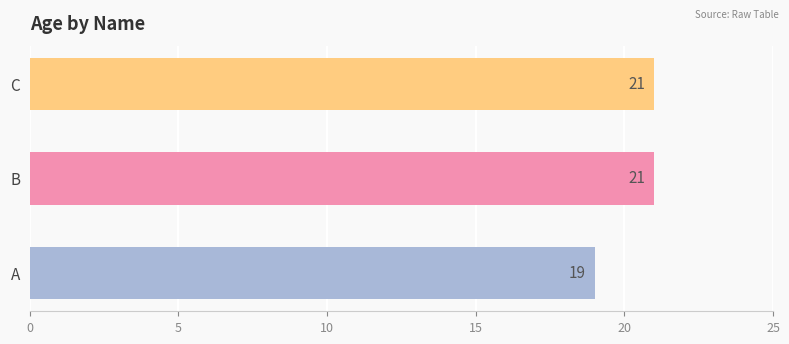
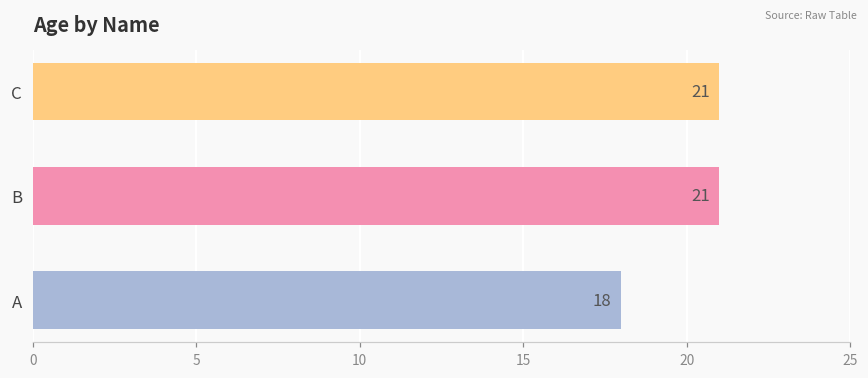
A: 19 -> 18
